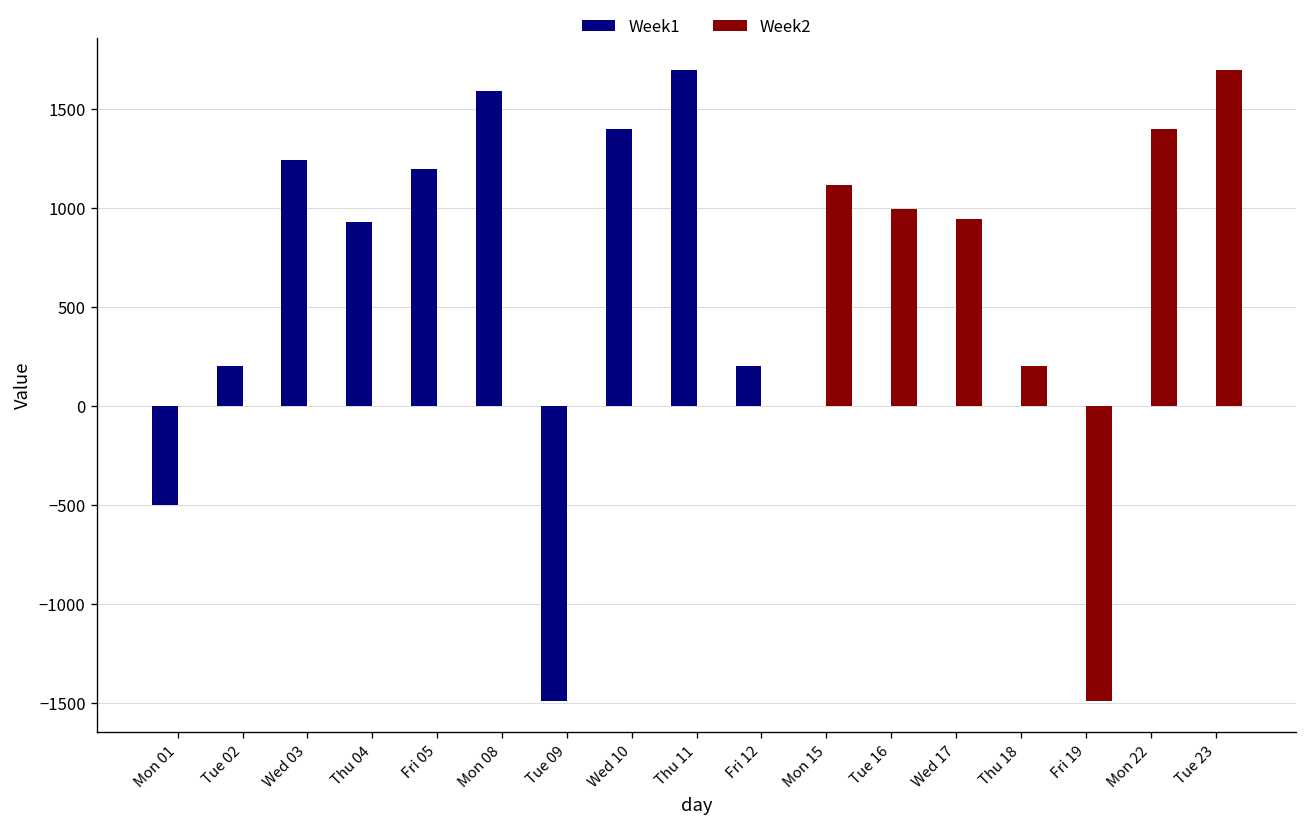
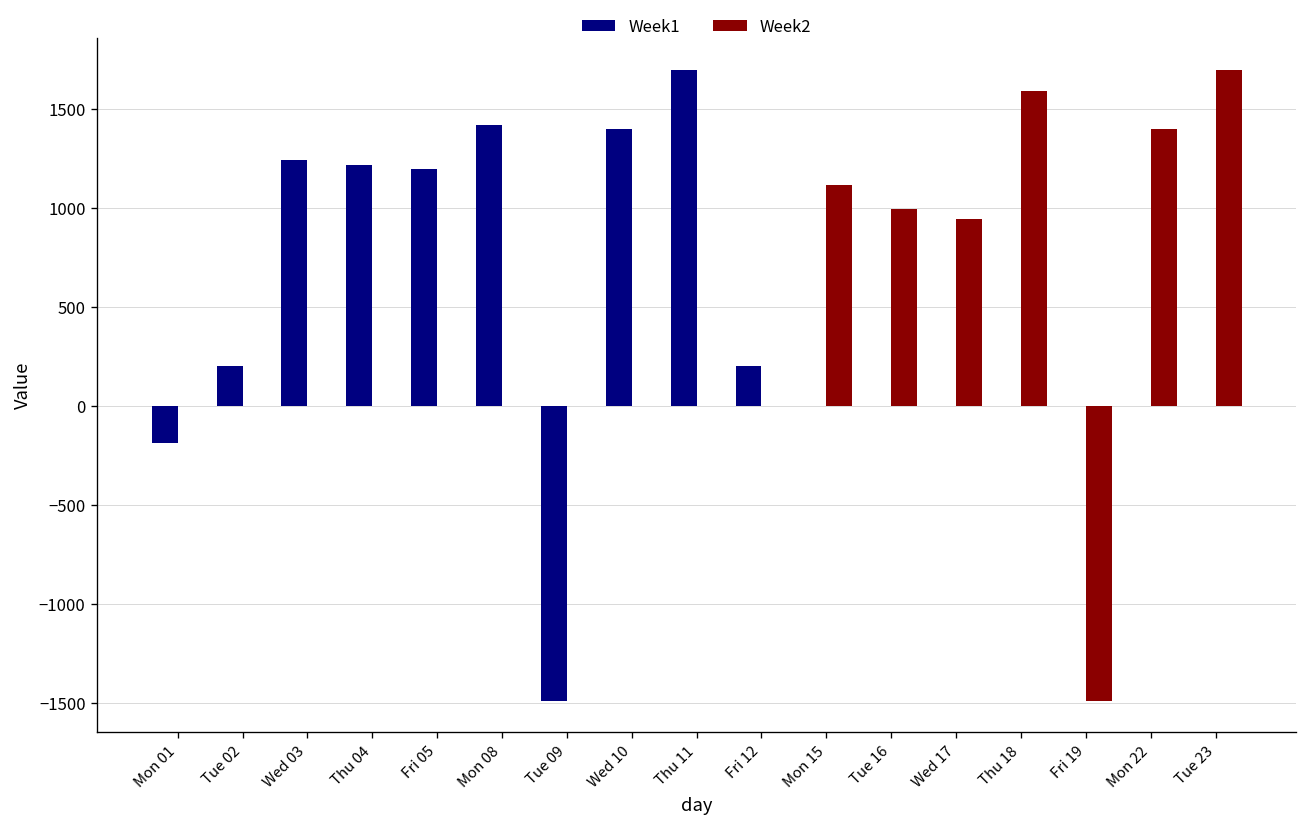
Week1, Mon 01: -500 -> -190
Week1, Thu 04: 930 -> 1220
Week1, Mon 08: 1590 -> 1420
Week2, Thu 18: 200 -> 1590
